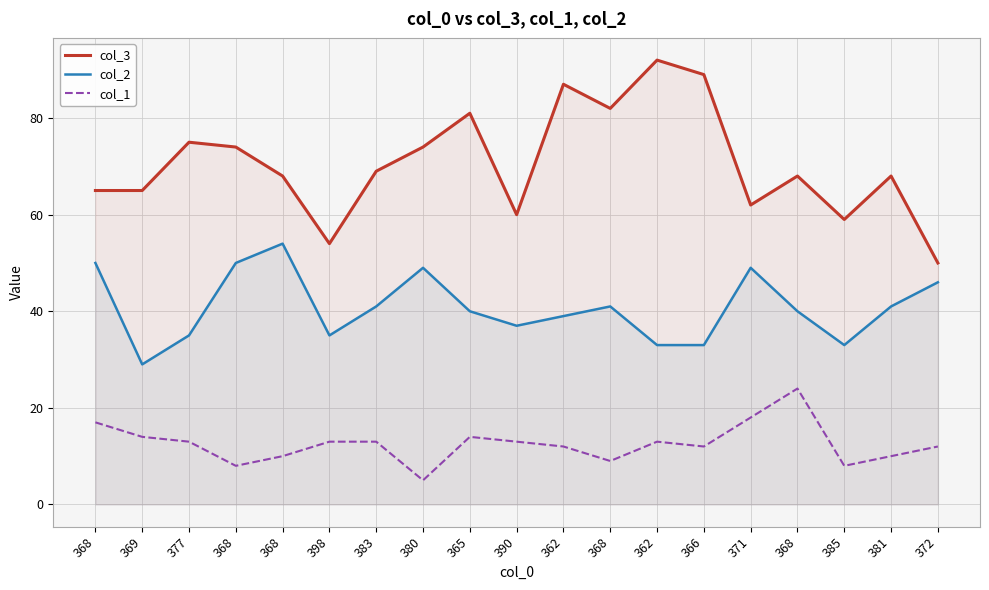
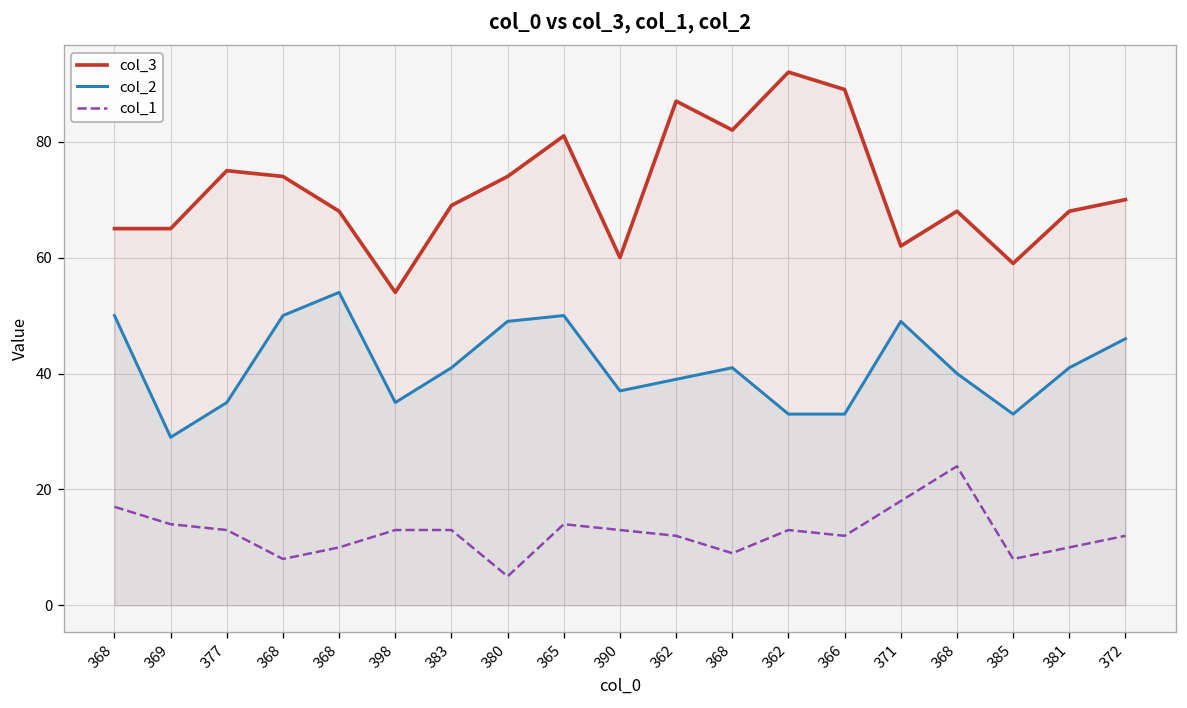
col_2, 365: 40 -> 50
col_3, 372: 50 -> 70
